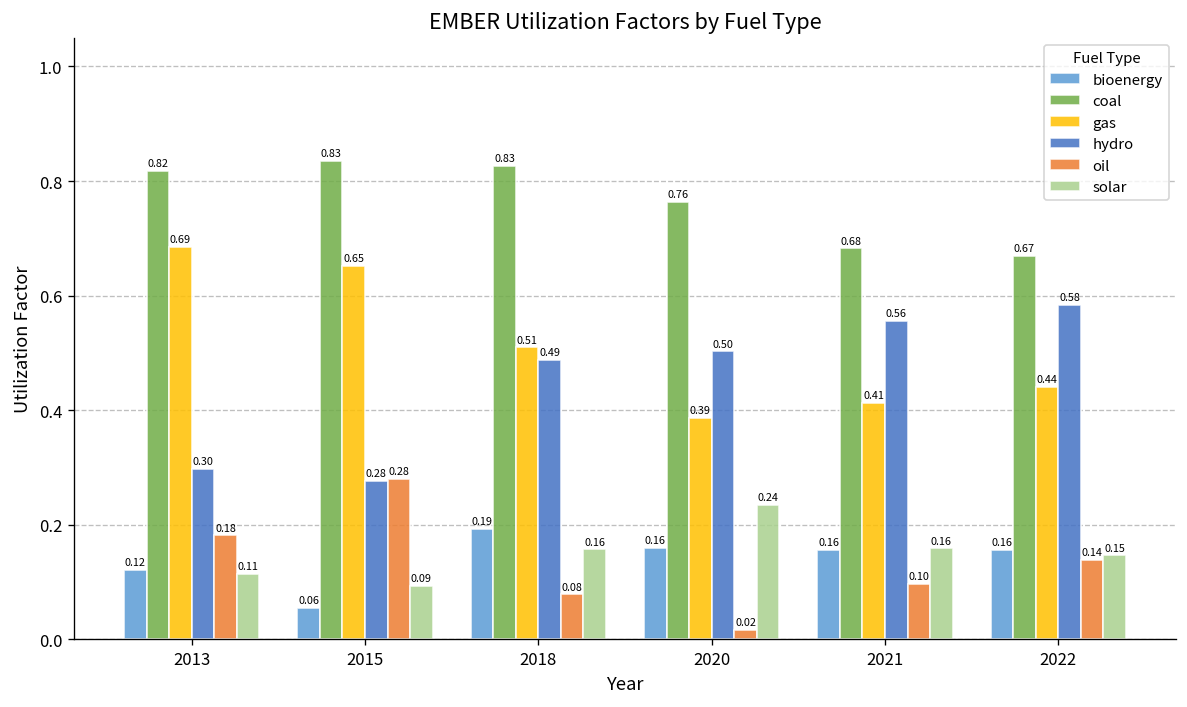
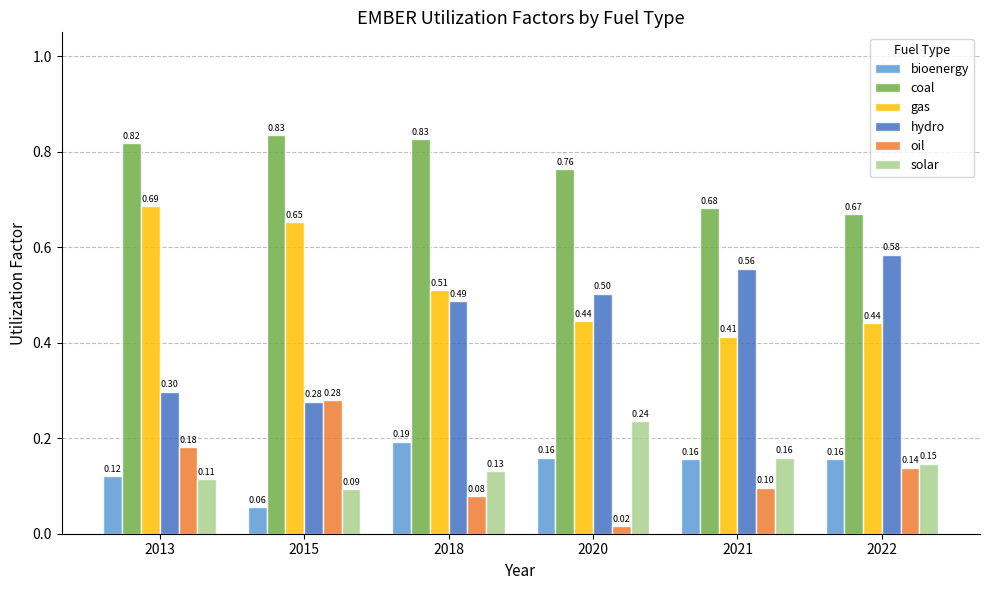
solar, 2018: 0.16 -> 0.13
gas, 2020: 0.39 -> 0.44
